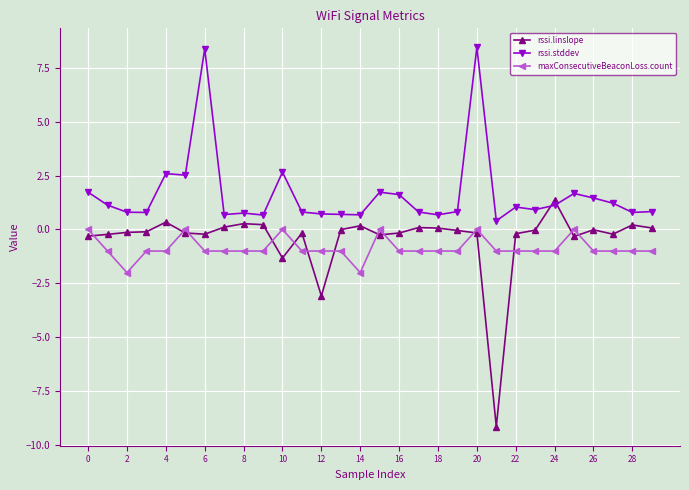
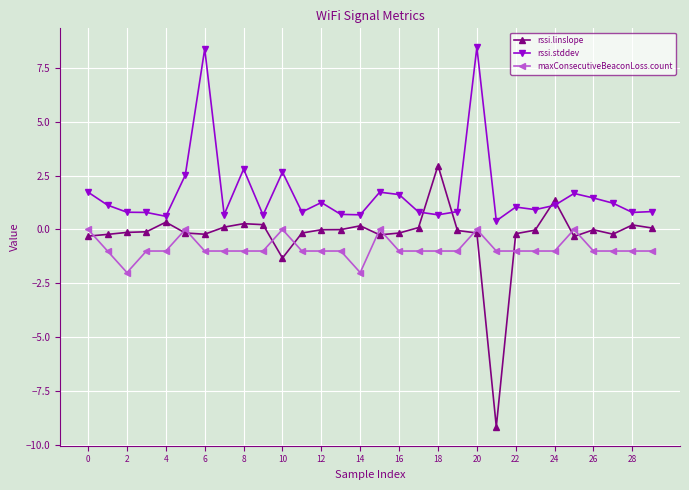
rssi.stddev, 4: 2.6 -> 0.6
rssi.stddev, 8: 0.8 -> 2.8
rssi.linslope, 12: -3.1 -> 0.0
rssi.stddev, 12: 0.7 -> 1.3
rssi.linslope, 18: 0.1 -> 3.0
